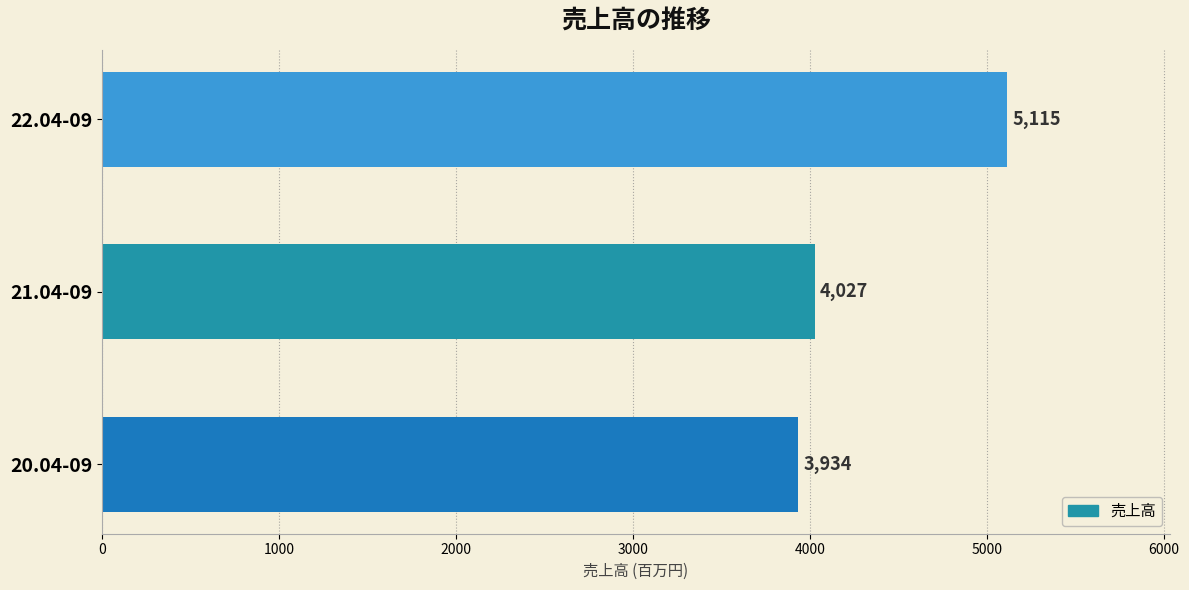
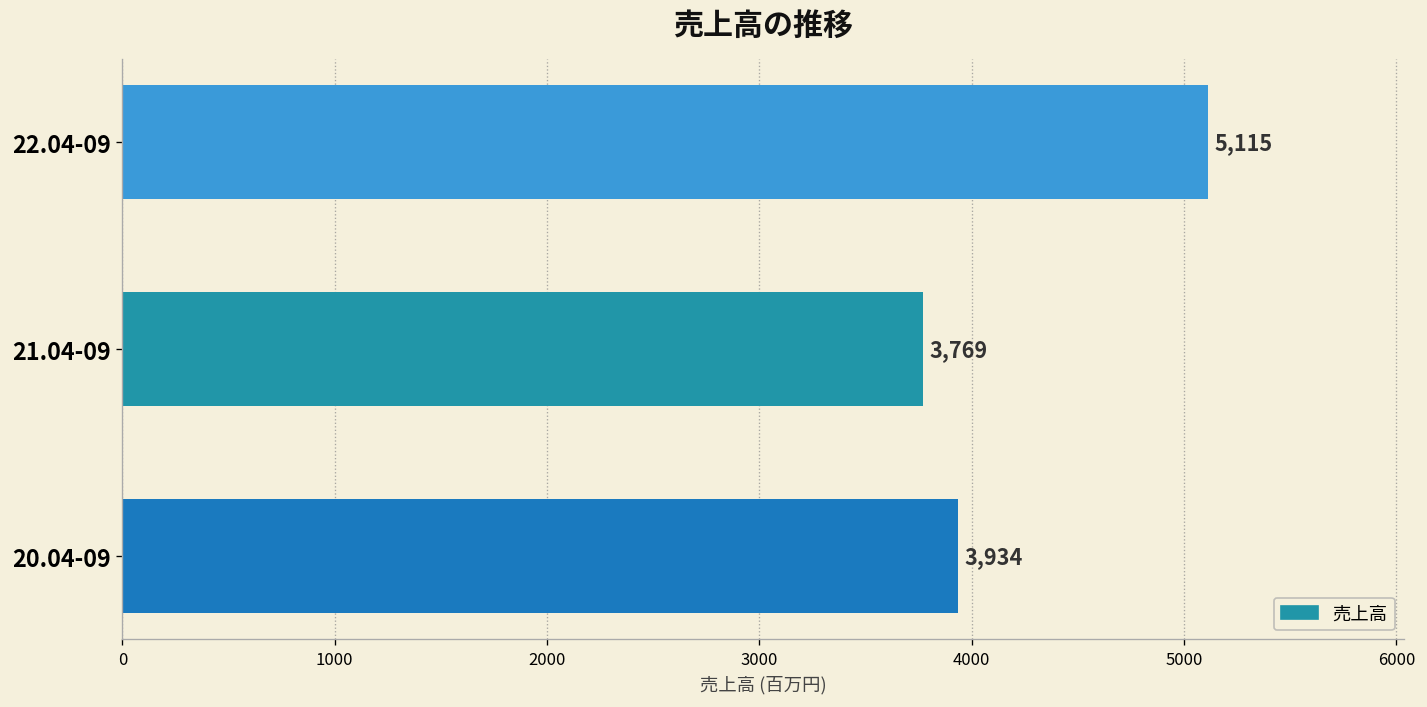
21.04-09: 4,027 -> 3,769
